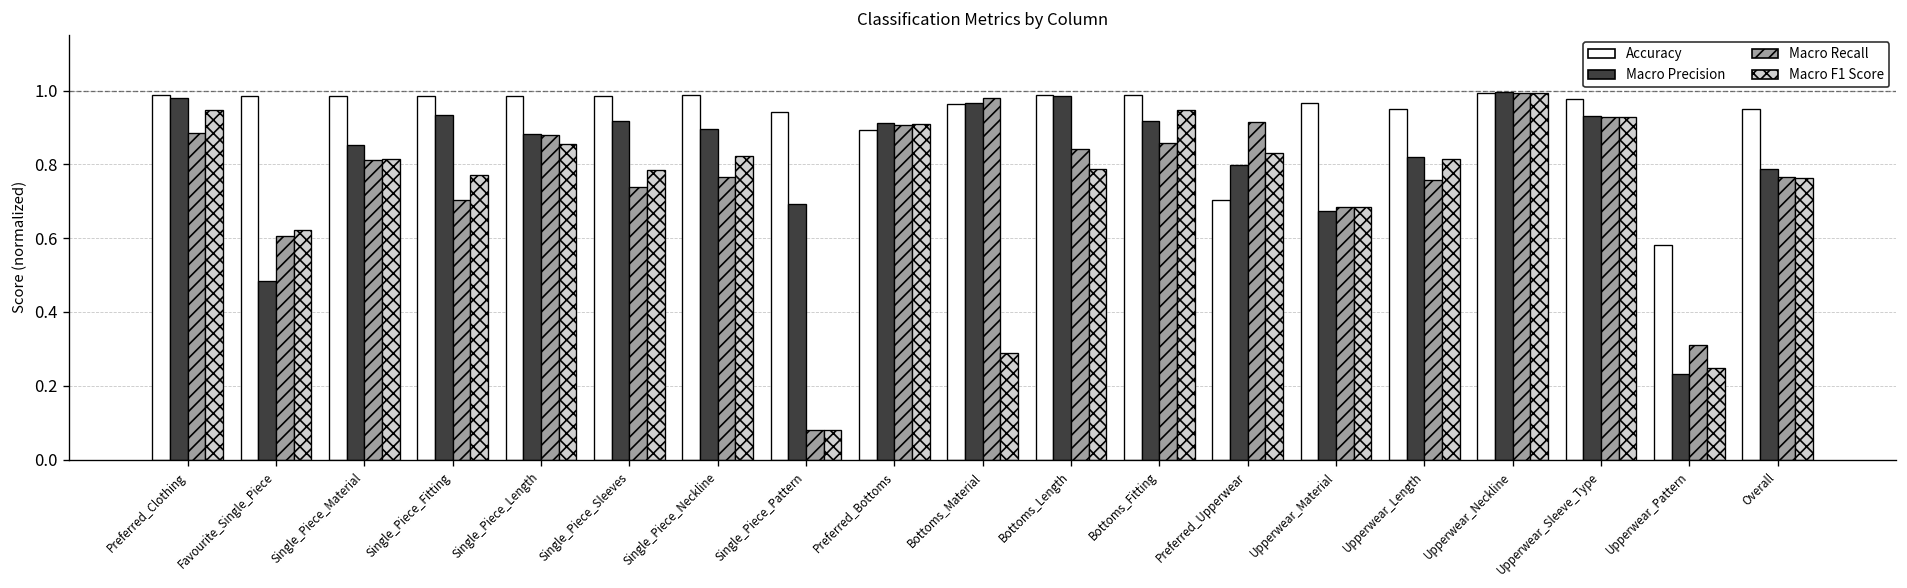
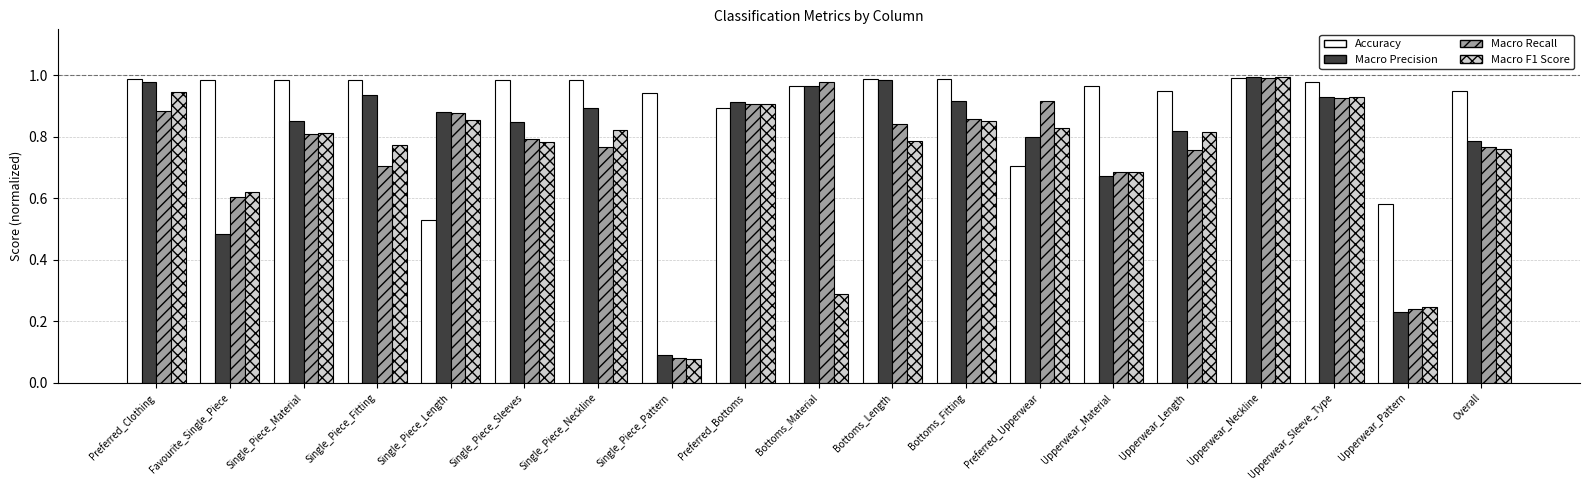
Accuracy, Single_Piece_Length: 0.99 -> 0.53
Macro Precision, Single_Piece_Sleeves: 0.92 -> 0.85
Macro Recall, Single_Piece_Sleeves: 0.74 -> 0.79
Macro Precision, Single_Piece_Pattern: 0.69 -> 0.09
Macro F1 Score, Bottoms_Fitting: 0.95 -> 0.85
Macro Recall, Upperwear_Pattern: 0.31 -> 0.24
